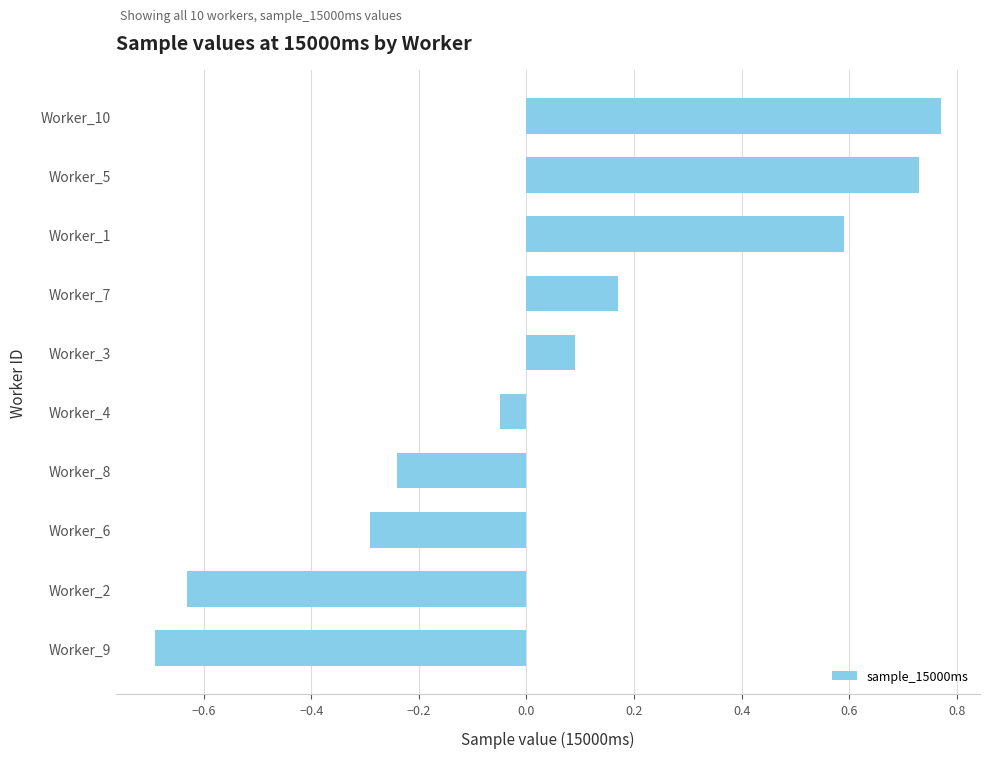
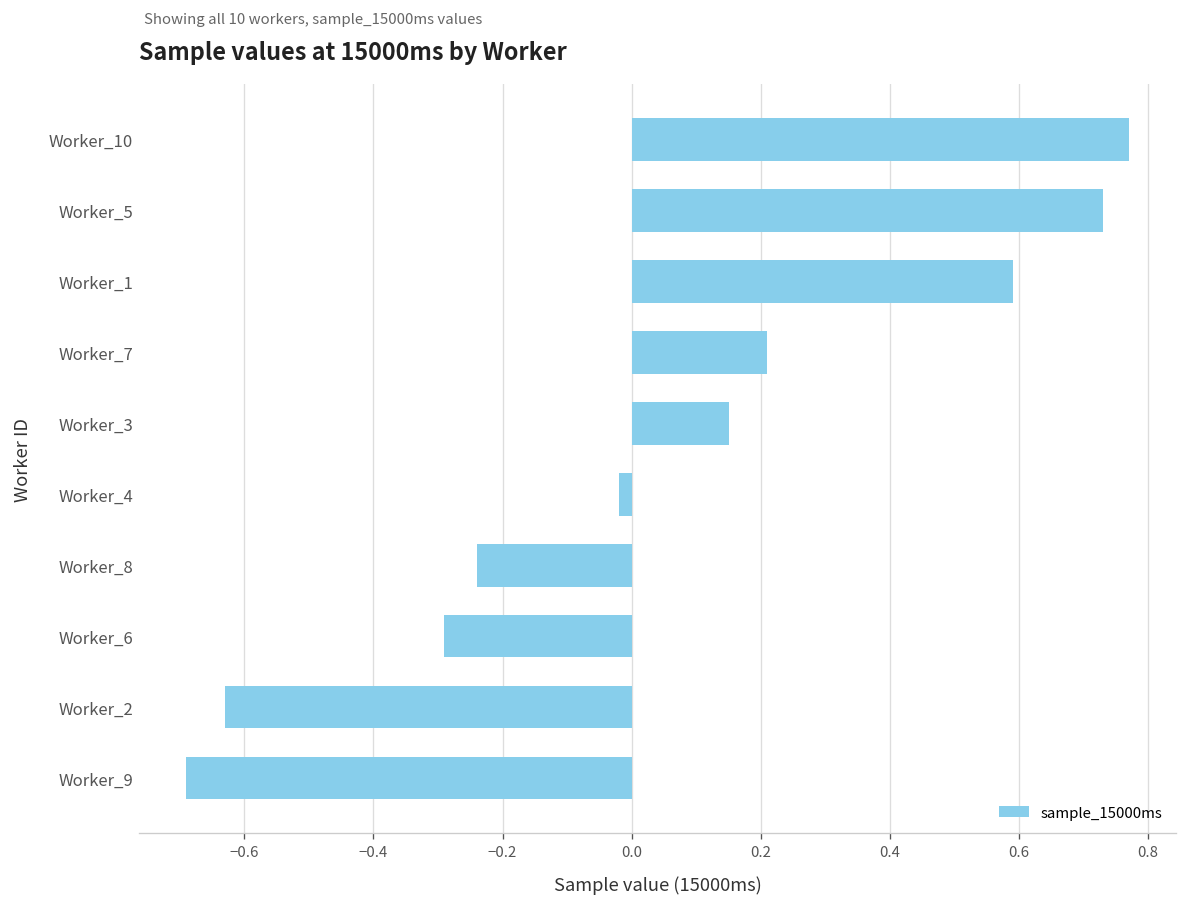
Worker_7: 0.17 -> 0.21
Worker_3: 0.09 -> 0.15
Worker_4: -0.05 -> -0.02
